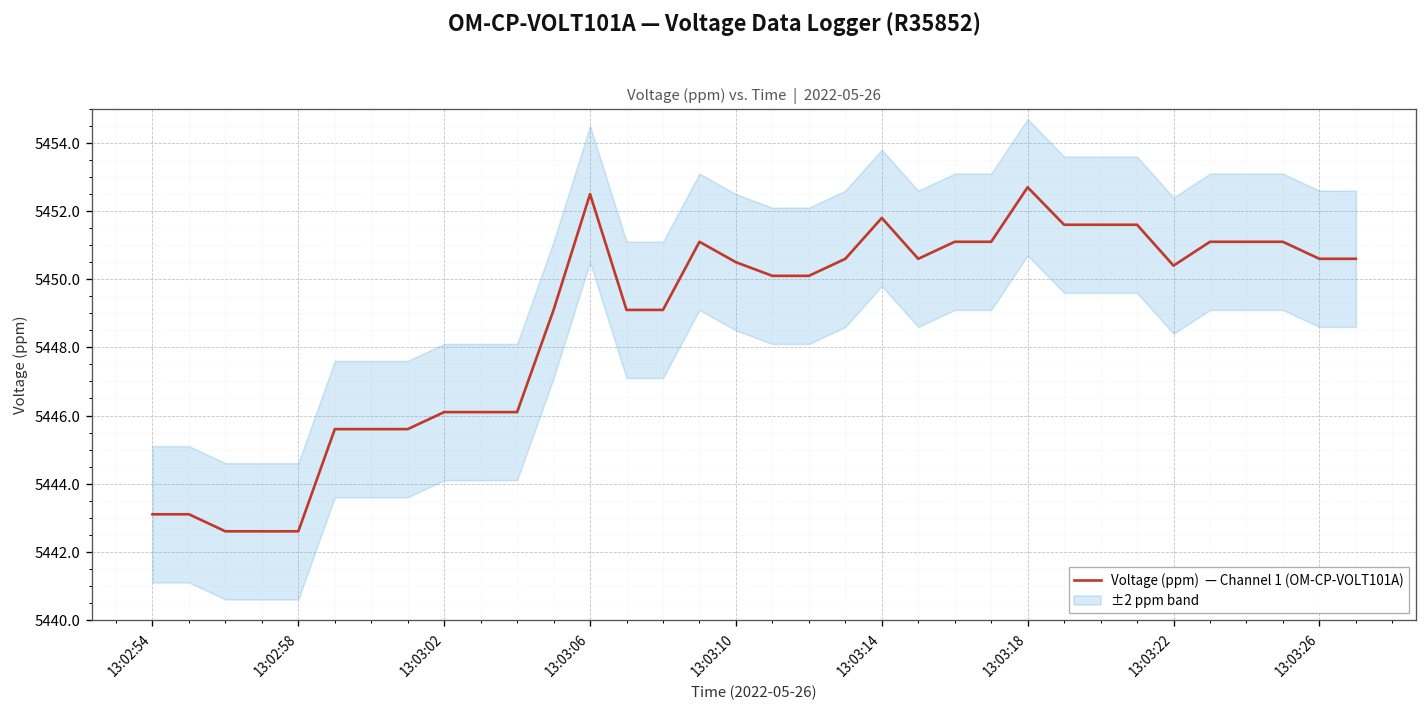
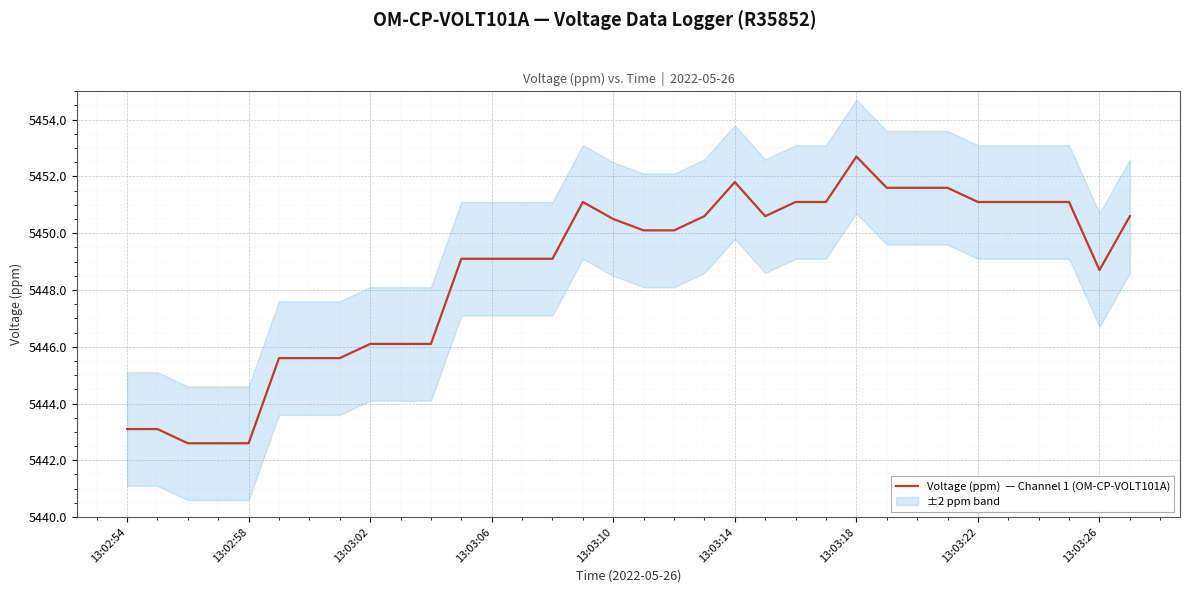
Voltage (ppm) — Channel 1 (OM-CP-VOLT101A), 13:03:06: 5452.5 -> 5449.1
Voltage (ppm) — Channel 1 (OM-CP-VOLT101A), 13:03:22: 5450.4 -> 5451.1
Voltage (ppm) — Channel 1 (OM-CP-VOLT101A), 13:03:26: 5450.6 -> 5448.7
